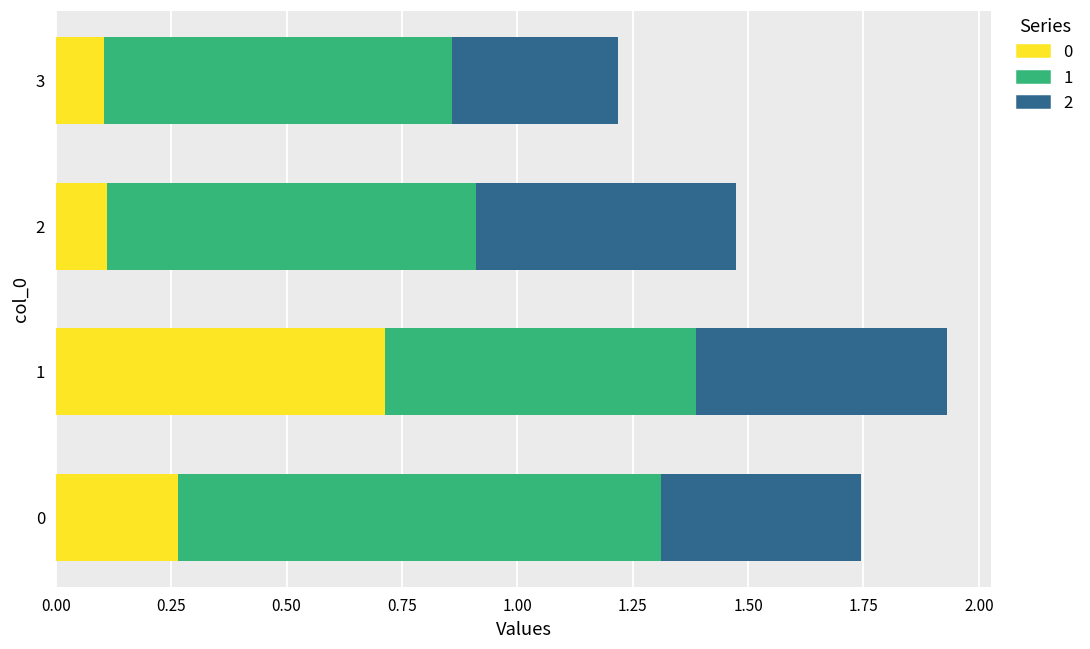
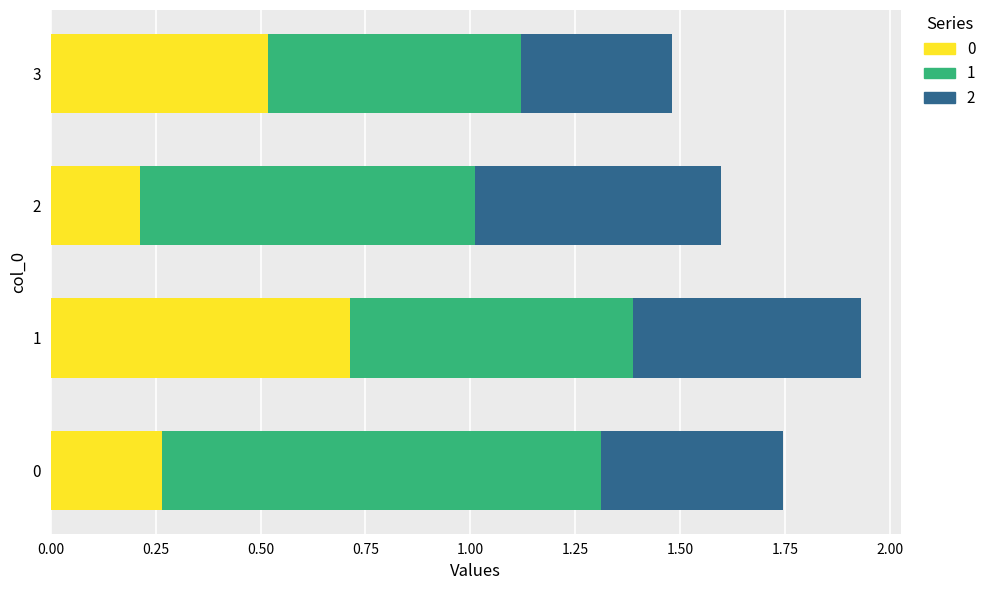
0, 3: 0.10 -> 0.52
1, 3: 0.75 -> 0.60
0, 2: 0.11 -> 0.21
2, 2: 0.57 -> 0.59
